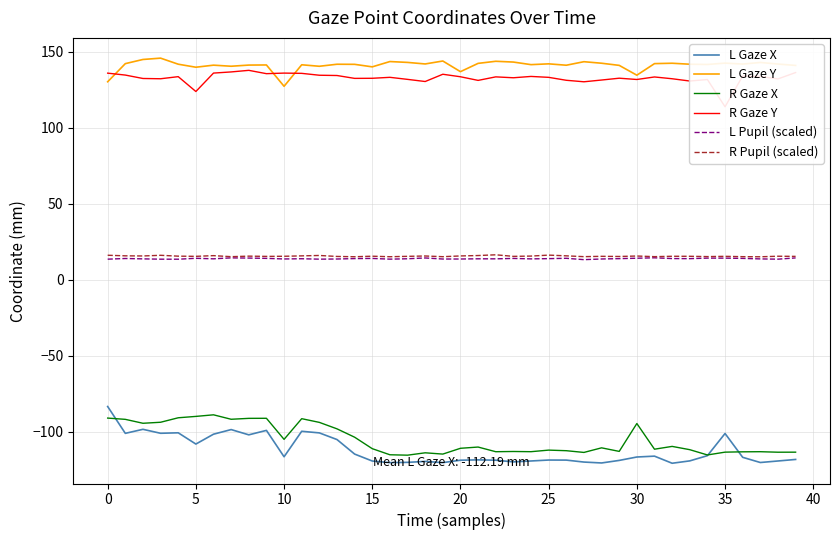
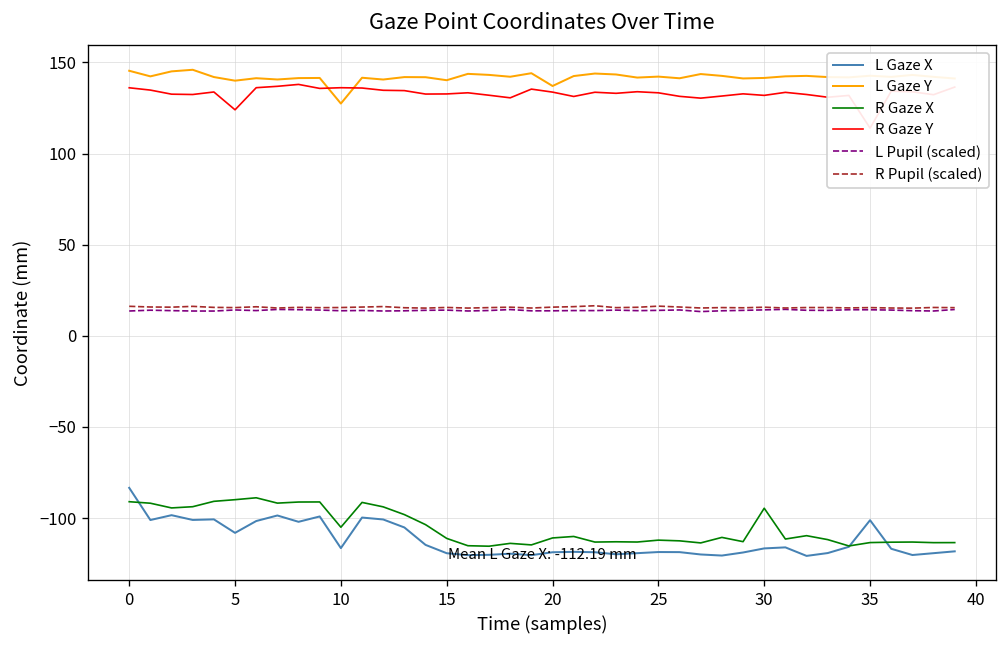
L Gaze Y, 0: 130 -> 145
L Gaze Y, 30: 135 -> 141
